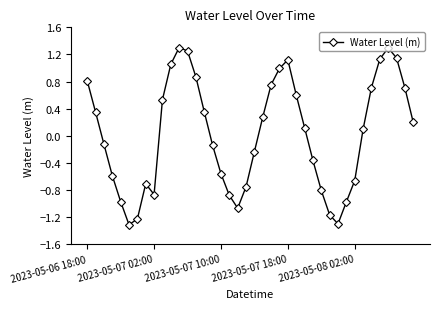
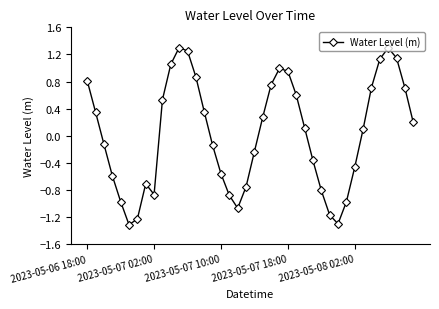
2023-05-07 18:00: 1.1 -> 1.0
2023-05-08 02:00: -0.7 -> -0.5
